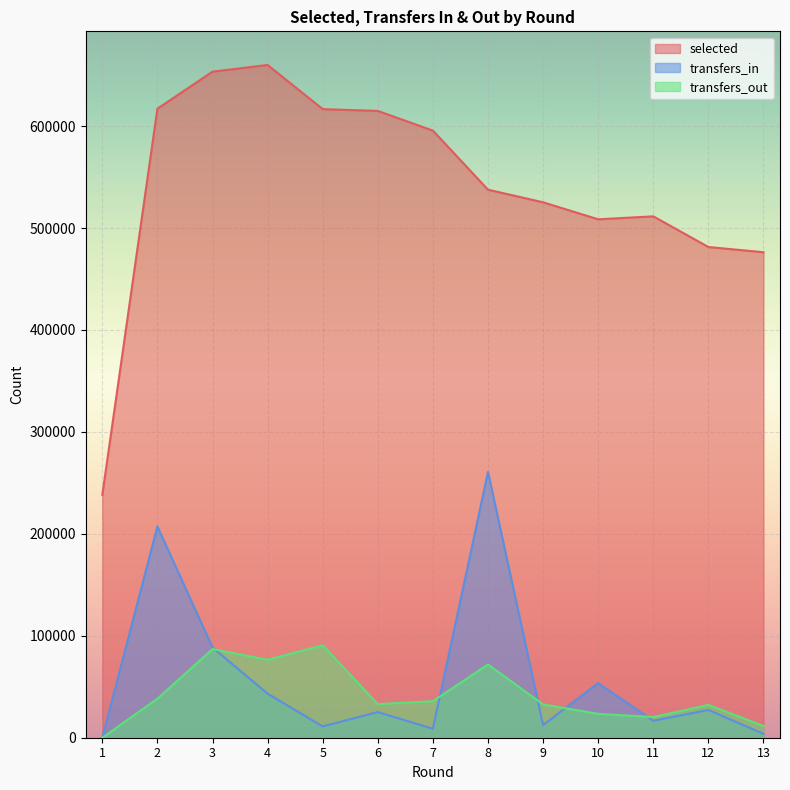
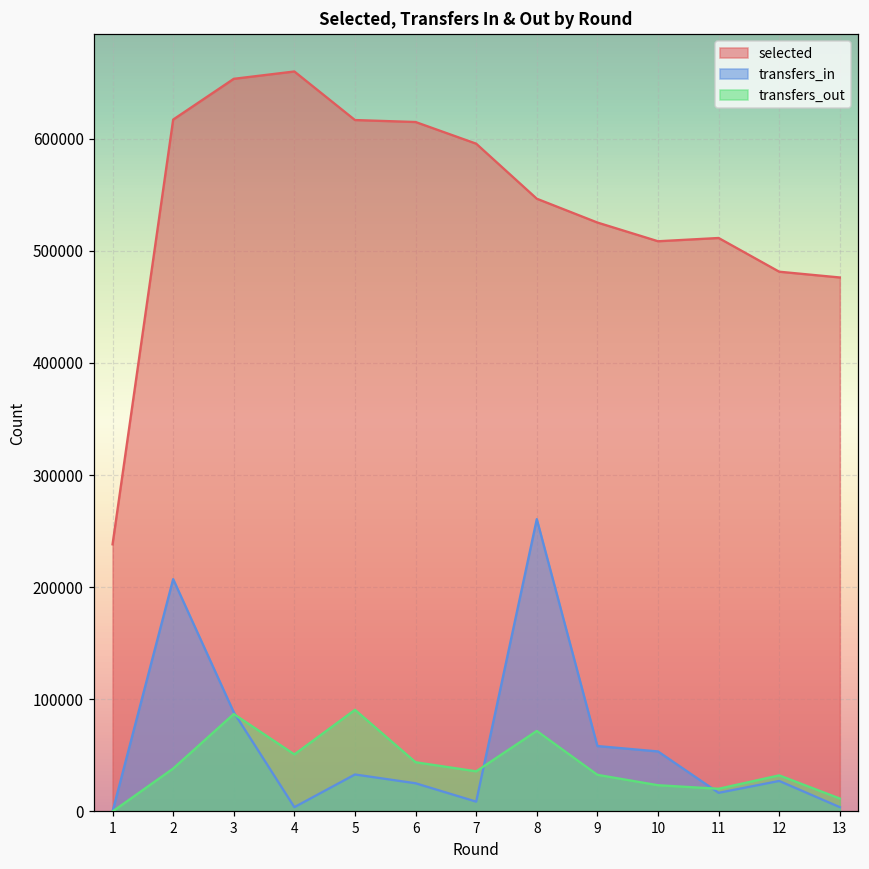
transfers_in, 4: 43000 -> 4000
transfers_out, 4: 76000 -> 51000
transfers_in, 5: 11000 -> 33000
transfers_out, 6: 33000 -> 44000
selected, 8: 538000 -> 546000
transfers_in, 9: 12000 -> 58000
